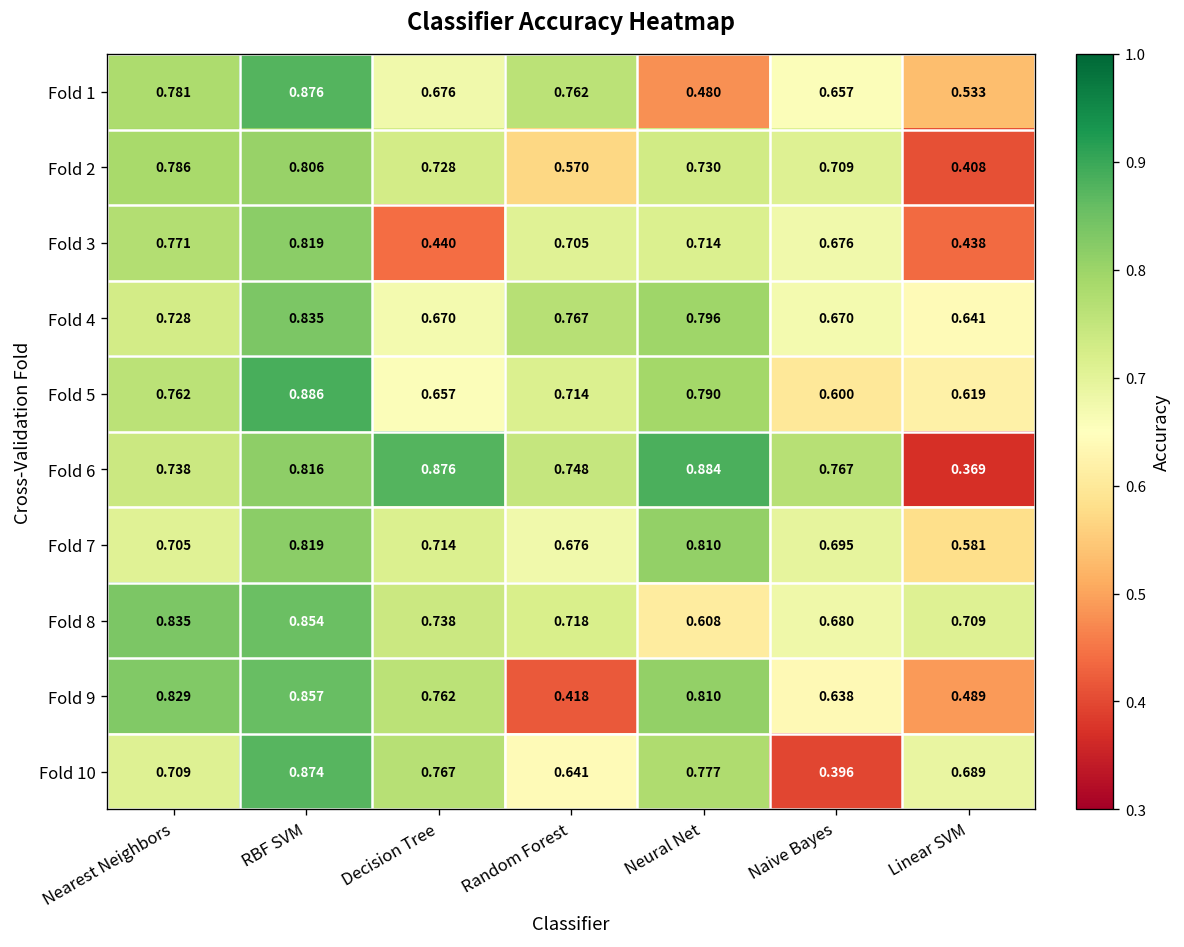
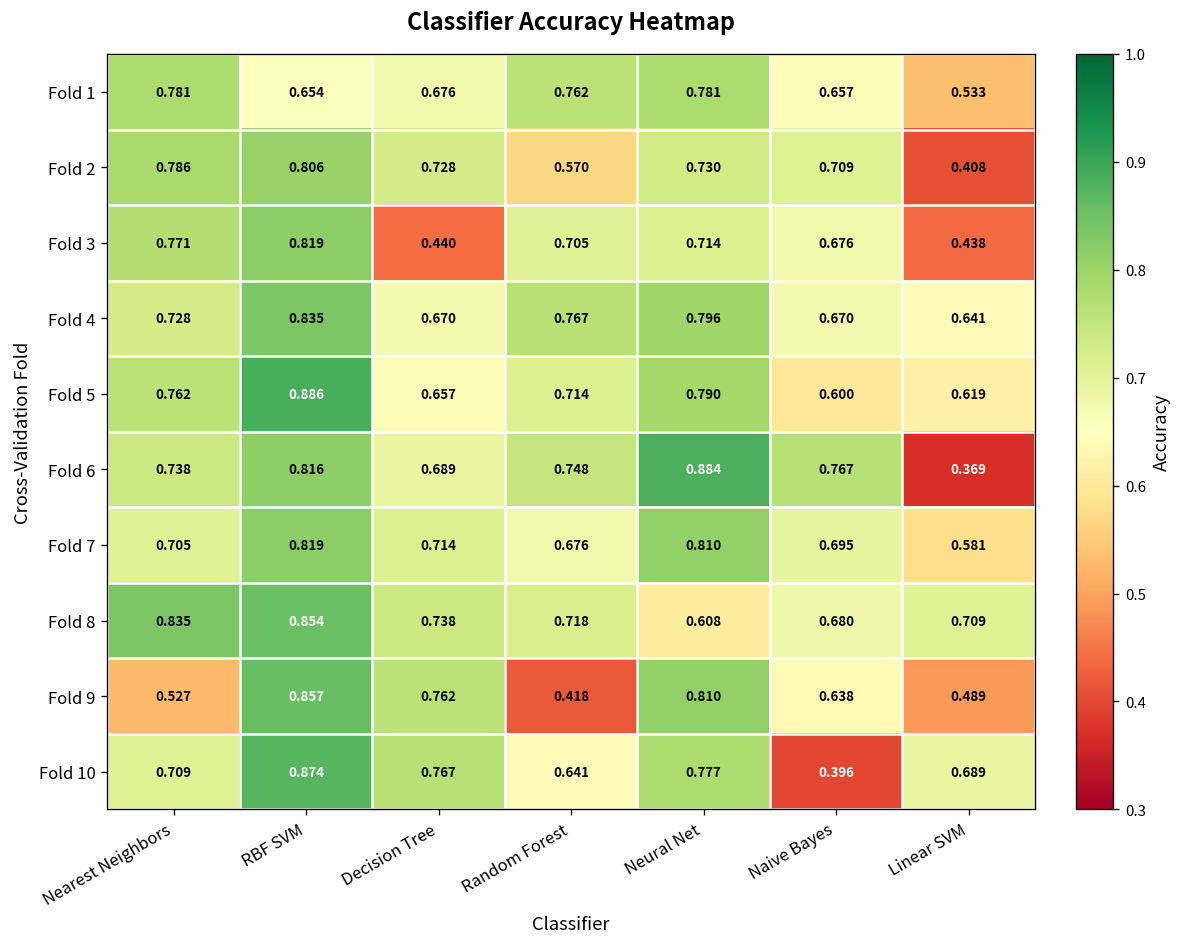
Fold 1, RBF SVM: 0.876 -> 0.654
Fold 1, Neural Net: 0.480 -> 0.781
Fold 6, Decision Tree: 0.876 -> 0.689
Fold 9, Nearest Neighbors: 0.829 -> 0.527
